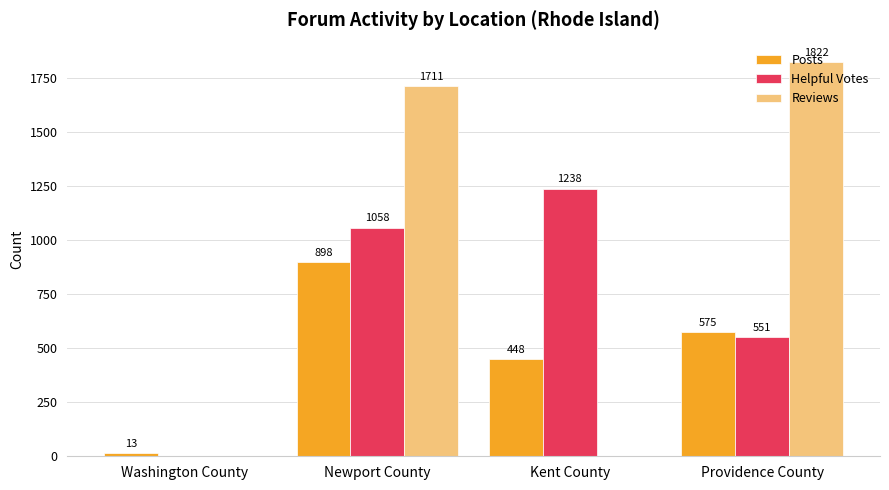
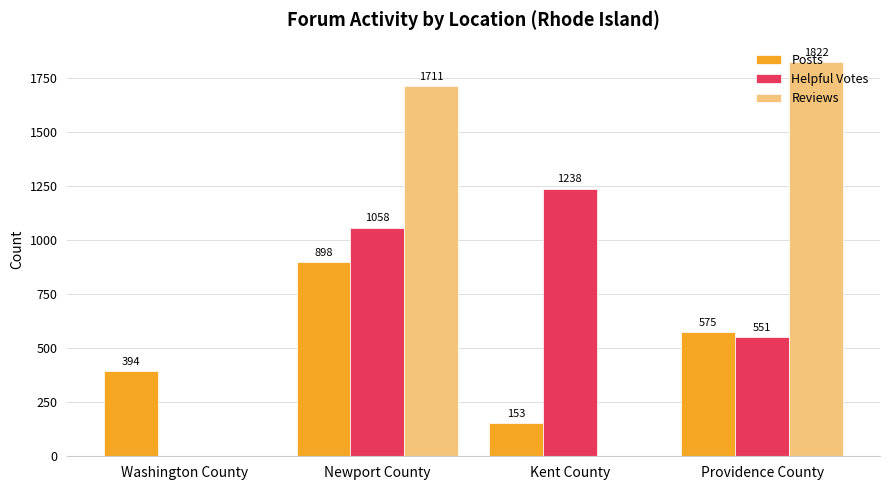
Posts, Washington County: 13 -> 394
Posts, Kent County: 448 -> 153
